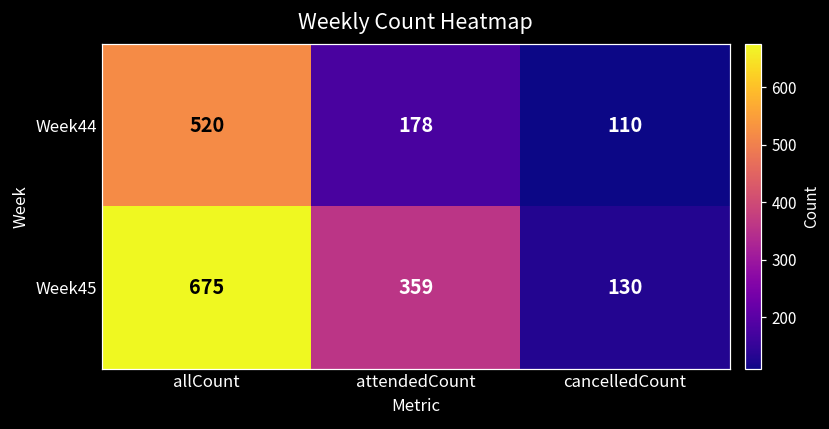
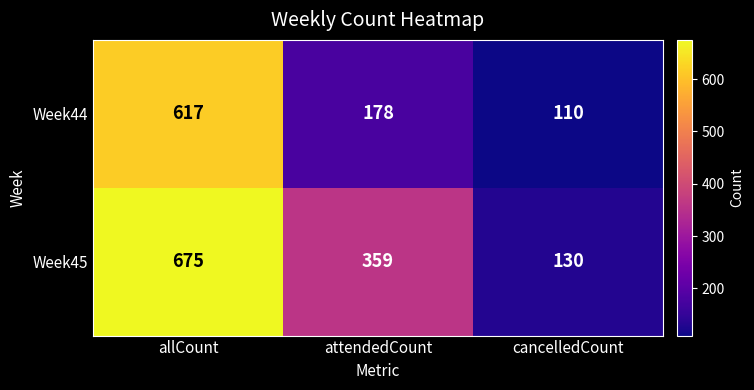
Week44, allCount: 520 -> 617
